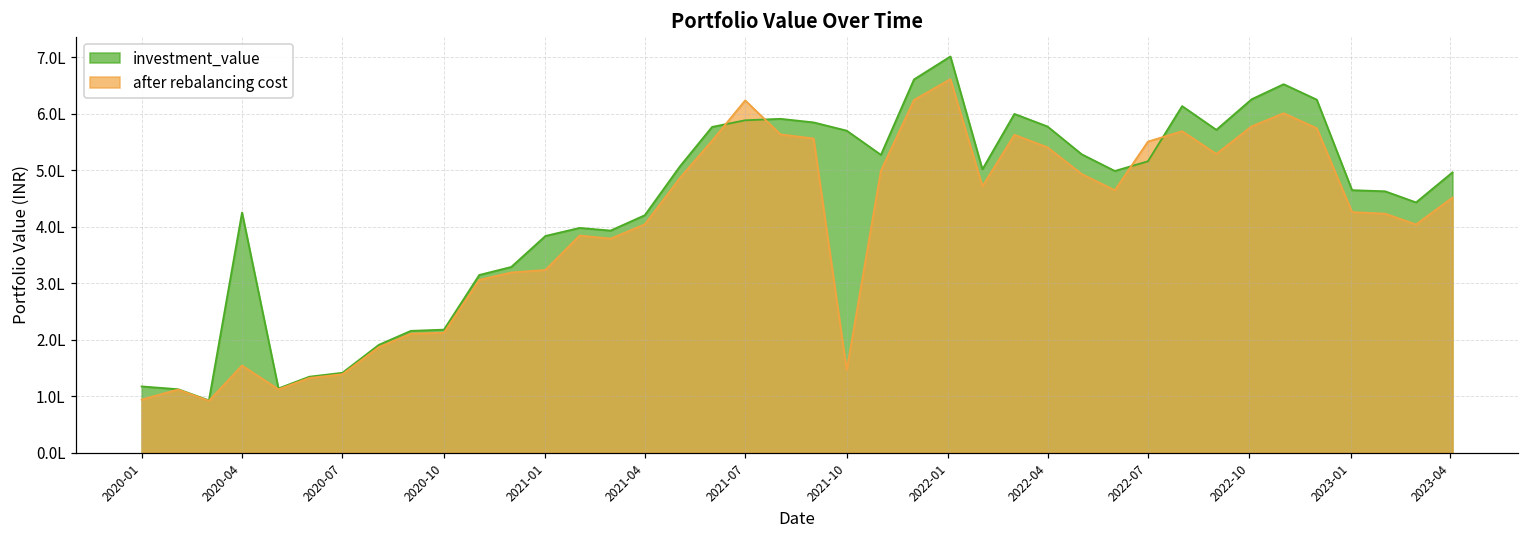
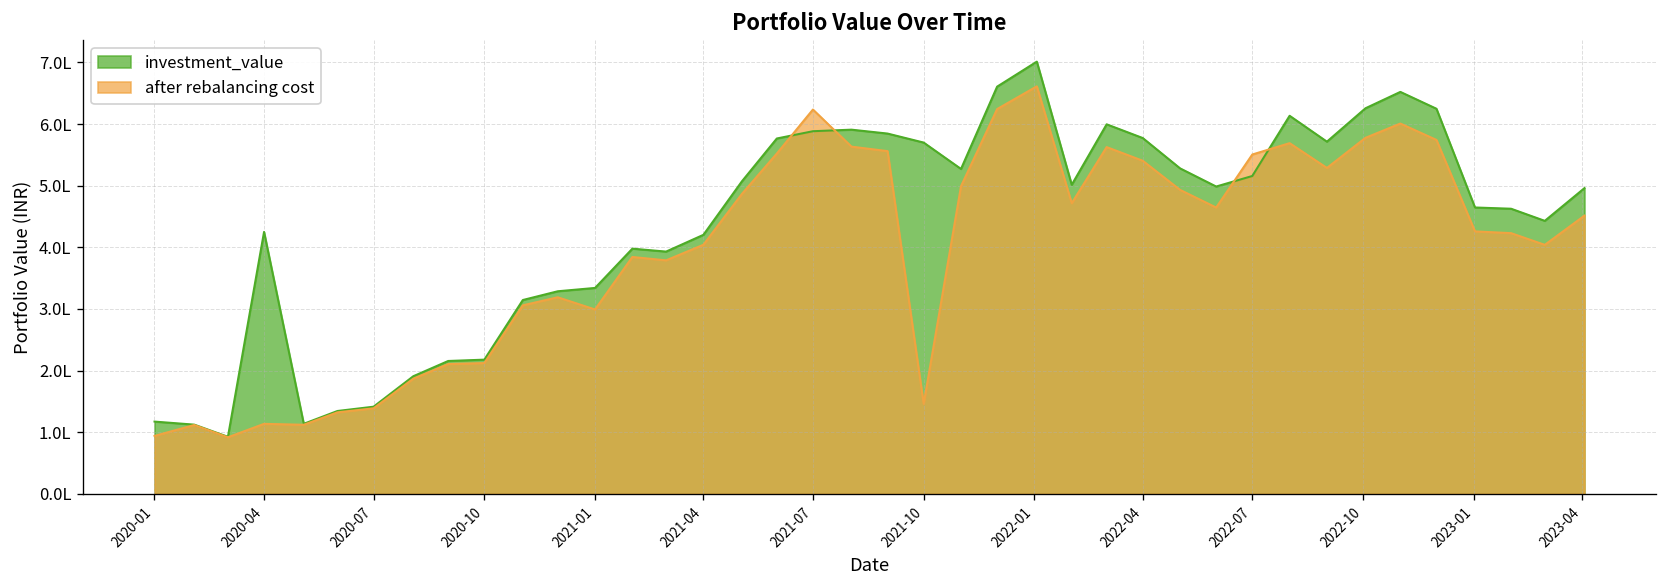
after rebalancing cost, 2020-04: 1.5L -> 1.1L
investment_value, 2021-01: 3.8L -> 3.3L
after rebalancing cost, 2021-01: 3.2L -> 3.0L
